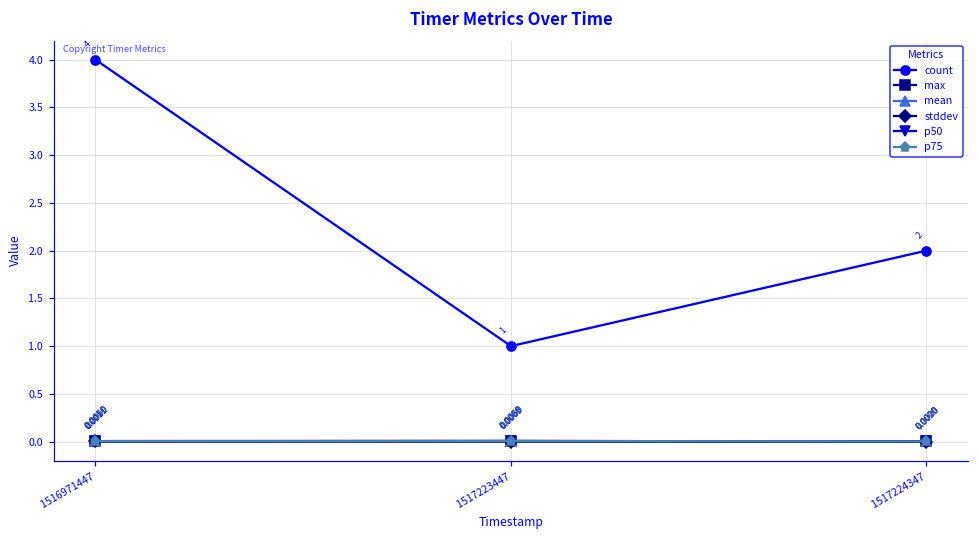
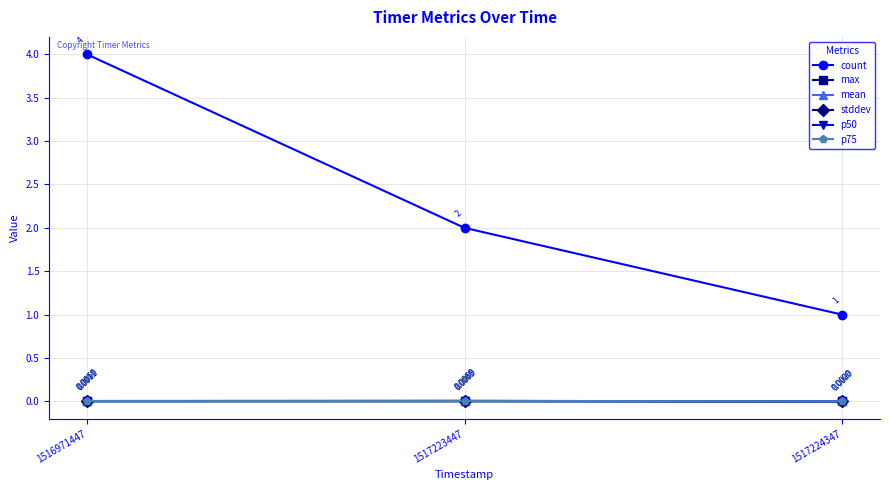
count, 1517223447: 1 -> 2
count, 1517224347: 2 -> 1
